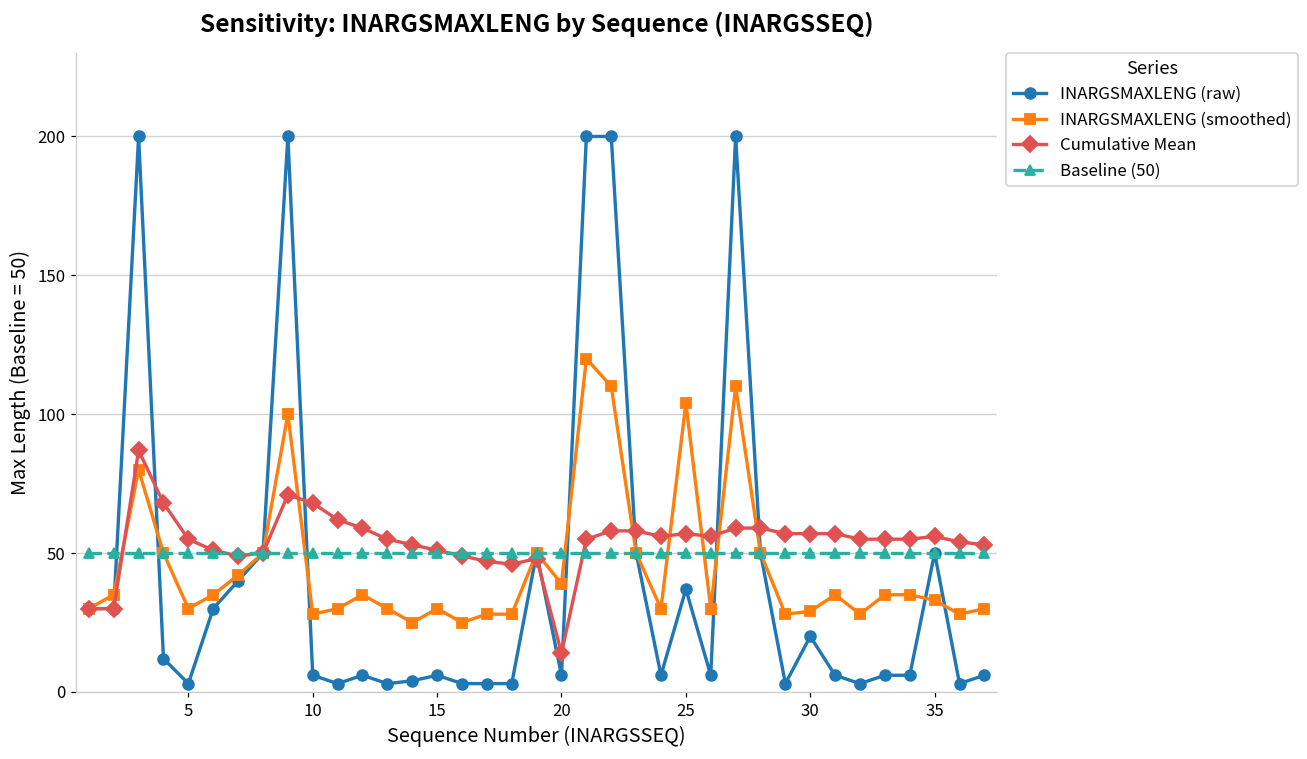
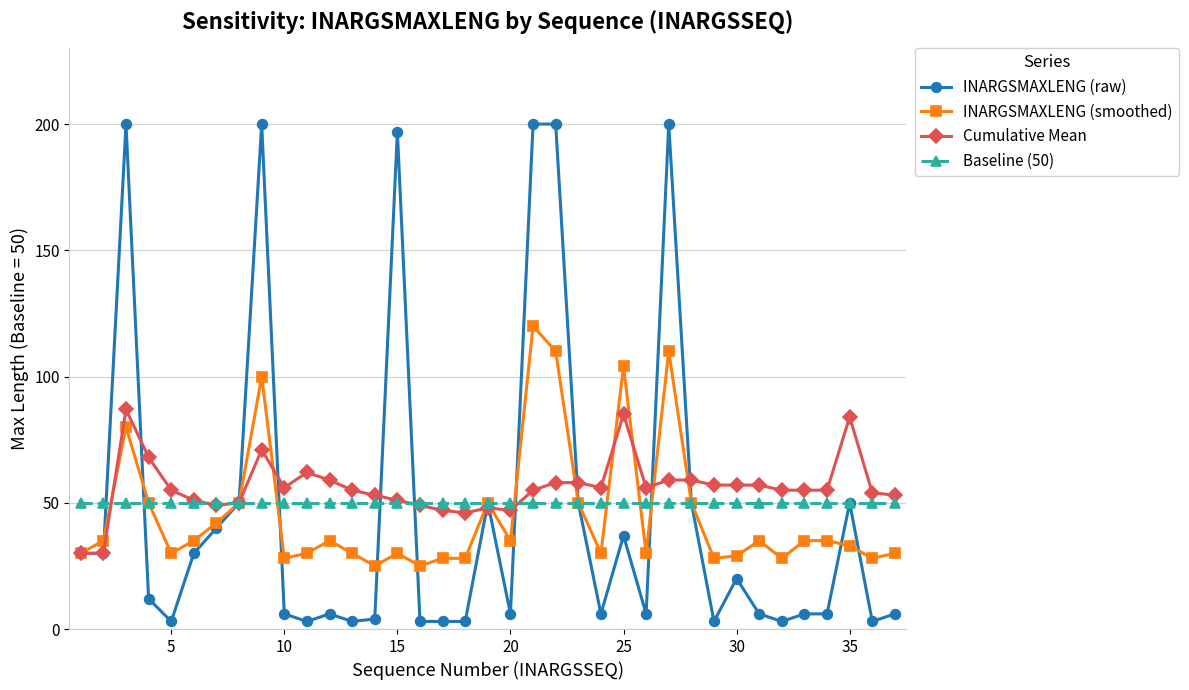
Cumulative Mean, 10: 68 -> 56
INARGSMAXLENG (raw), 15: 6 -> 197
INARGSMAXLENG (smoothed), 20: 39 -> 35
Cumulative Mean, 20: 14 -> 47
Cumulative Mean, 25: 57 -> 85
Cumulative Mean, 35: 56 -> 84
